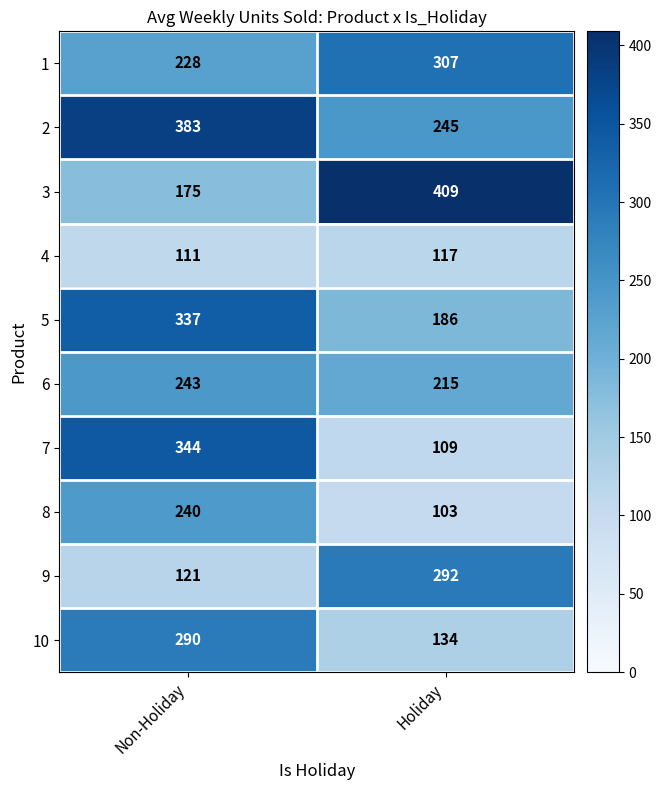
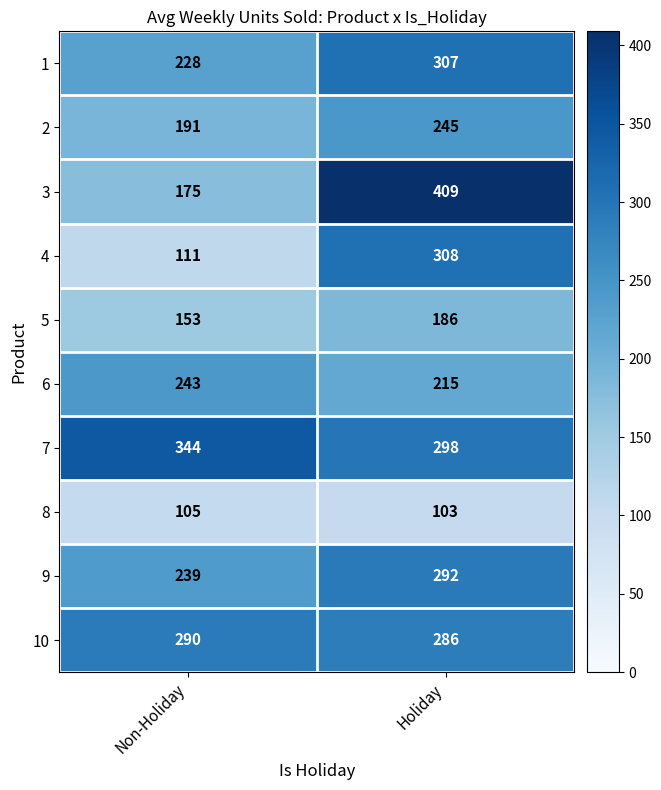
2, Non-Holiday: 383 -> 191
4, Holiday: 117 -> 308
5, Non-Holiday: 337 -> 153
7, Holiday: 109 -> 298
8, Non-Holiday: 240 -> 105
9, Non-Holiday: 121 -> 239
10, Holiday: 134 -> 286
